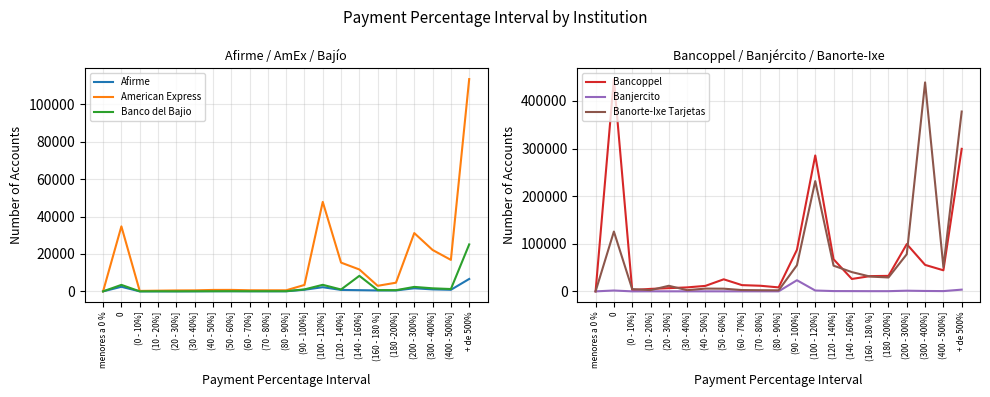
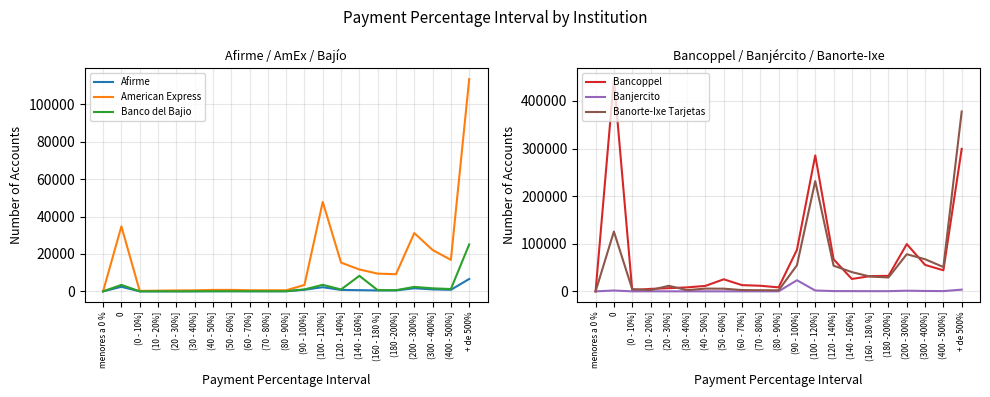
Afirme / AmEx / Bajío, American Express, (160 - 180 %]: 3000 -> 9000
Afirme / AmEx / Bajío, American Express, (180 -200%]: 5000 -> 9000
Bancoppel / Banjército / Banorte-Ixe, Banorte-Ixe Tarjetas, (300 - 400%]: 440000 -> 70000
